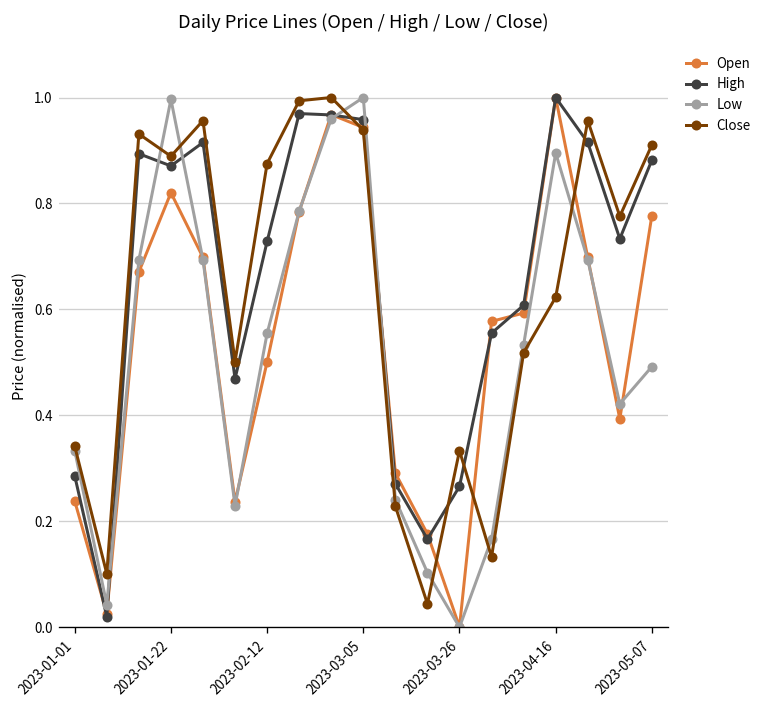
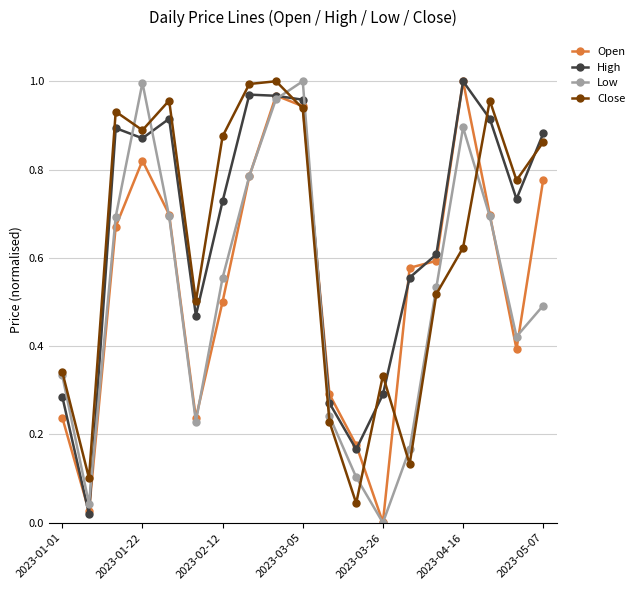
High, 2023-03-26: 0.27 -> 0.29
Close, 2023-05-07: 0.91 -> 0.86
